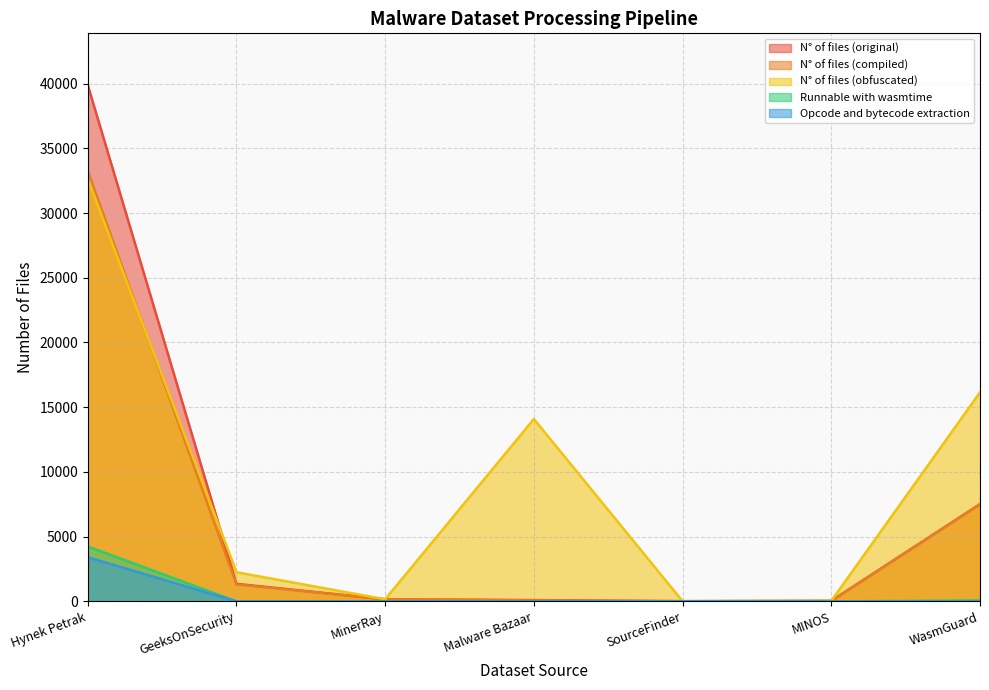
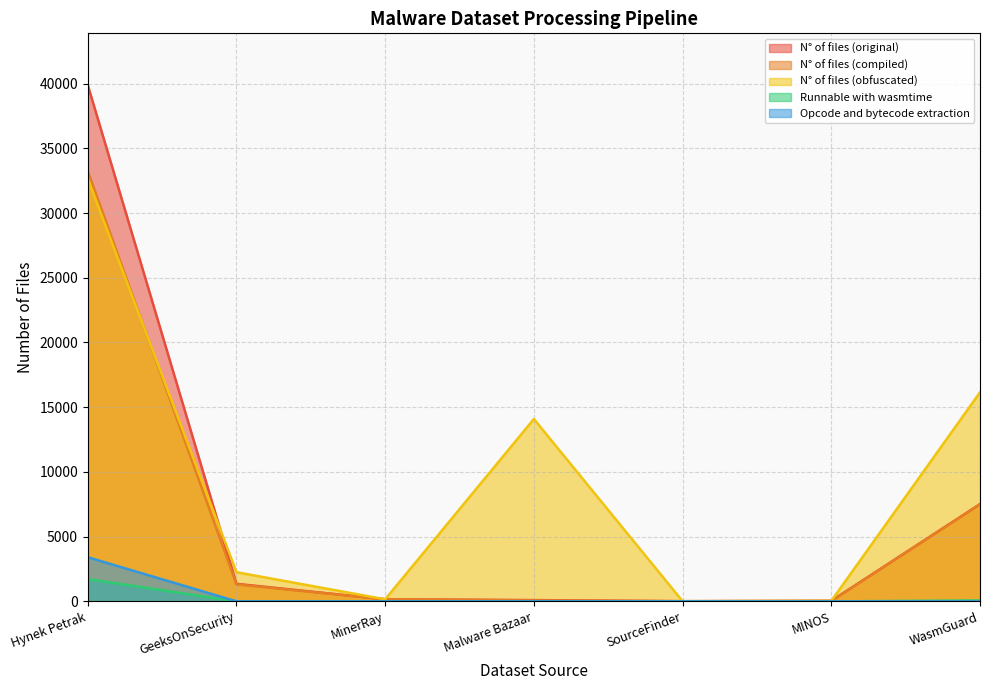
Runnable with wasmtime, Hynek Petrak: 4200 -> 1700
